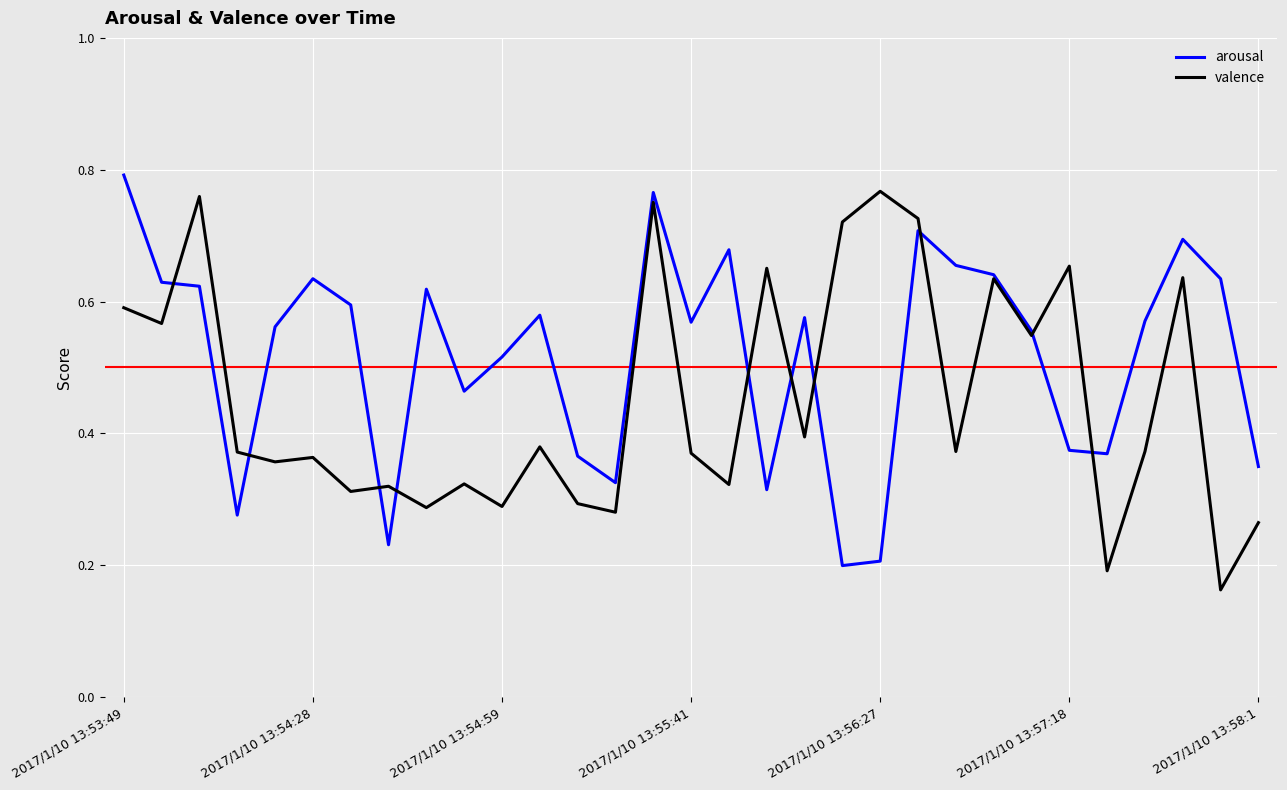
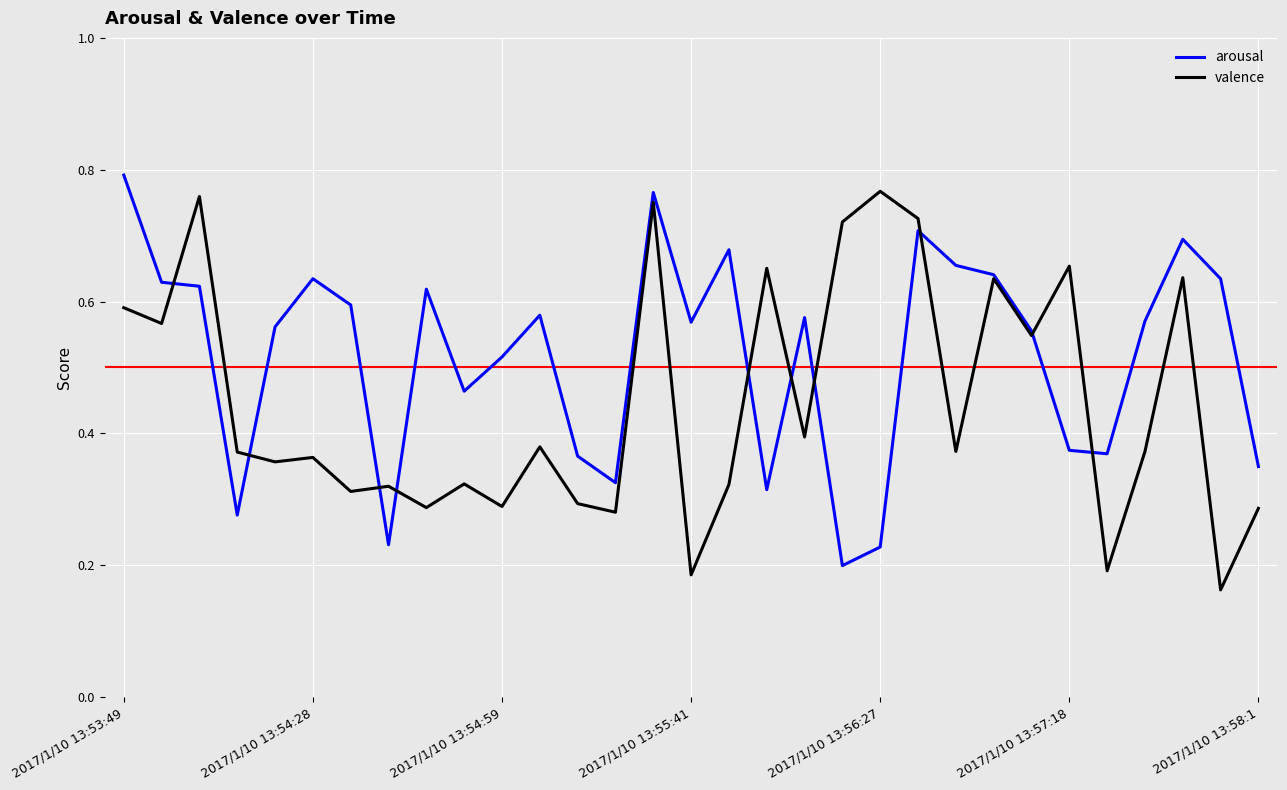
valence, 2017/1/10 13:55:41: 0.37 -> 0.19
arousal, 2017/1/10 13:56:27: 0.21 -> 0.23
valence, 2017/1/10 13:58:1: 0.26 -> 0.29
